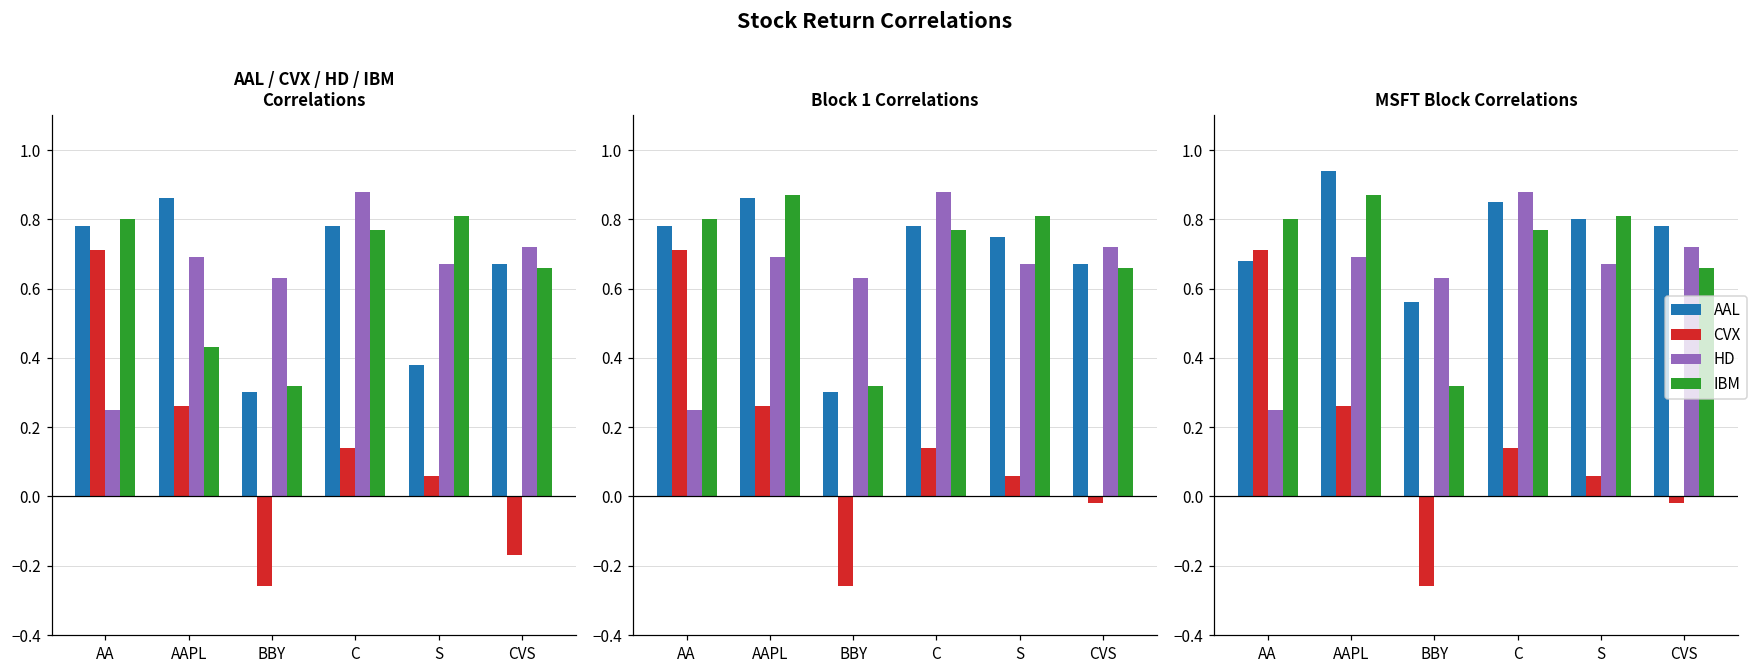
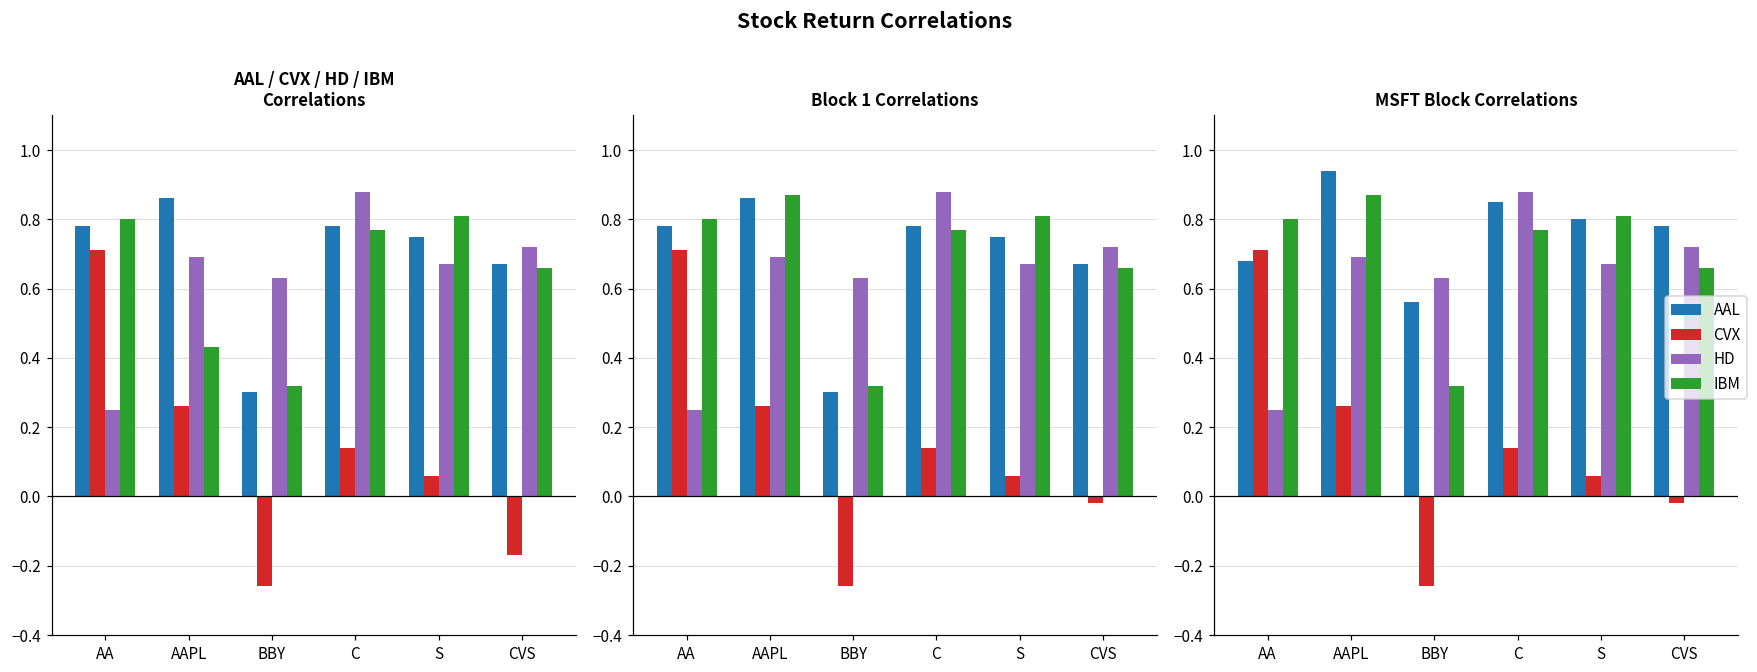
AAL / CVX / HD / IBM Correlations, AAL, S: 0.38 -> 0.75
